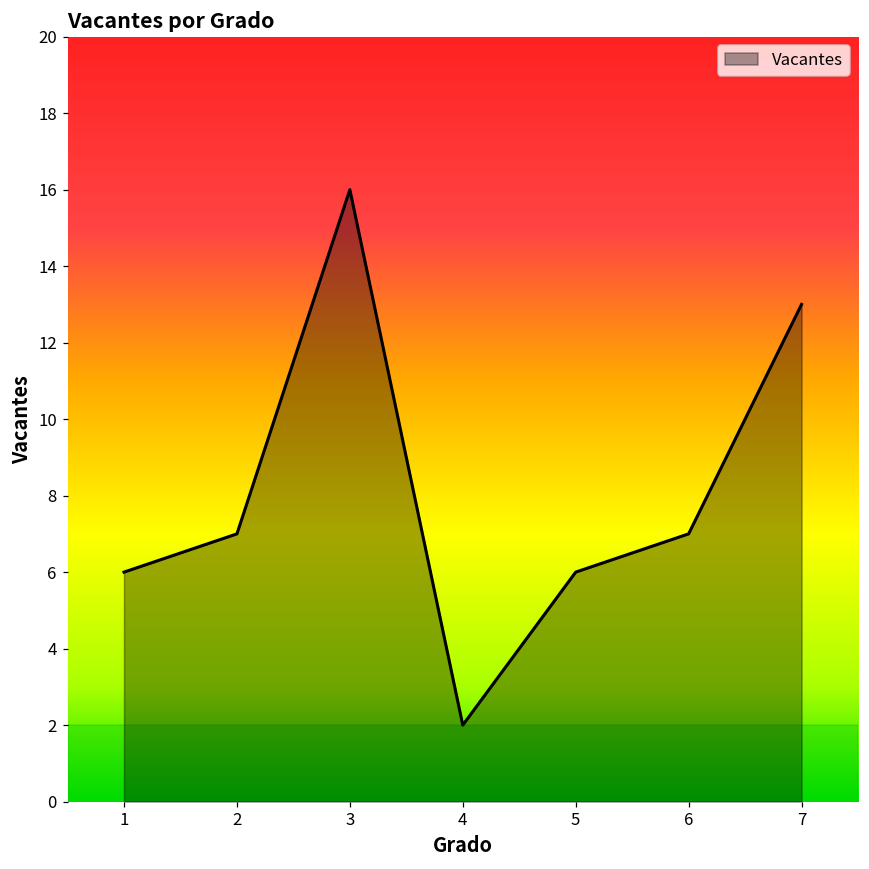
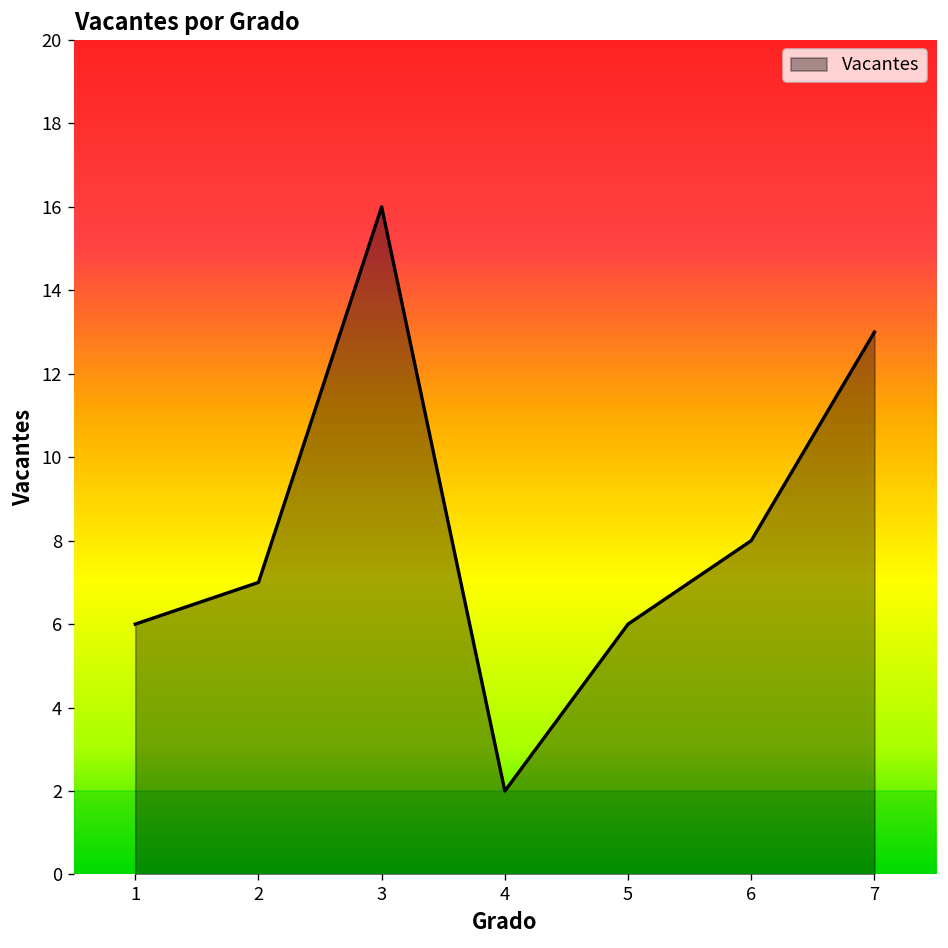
6: 7 -> 8
